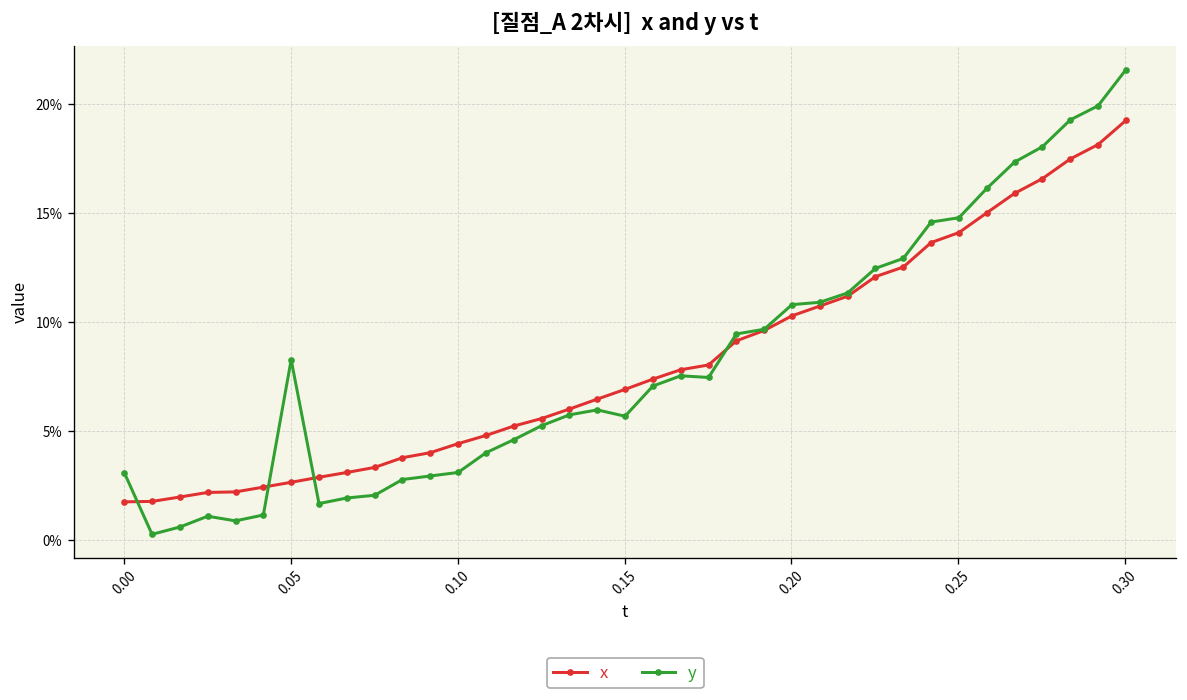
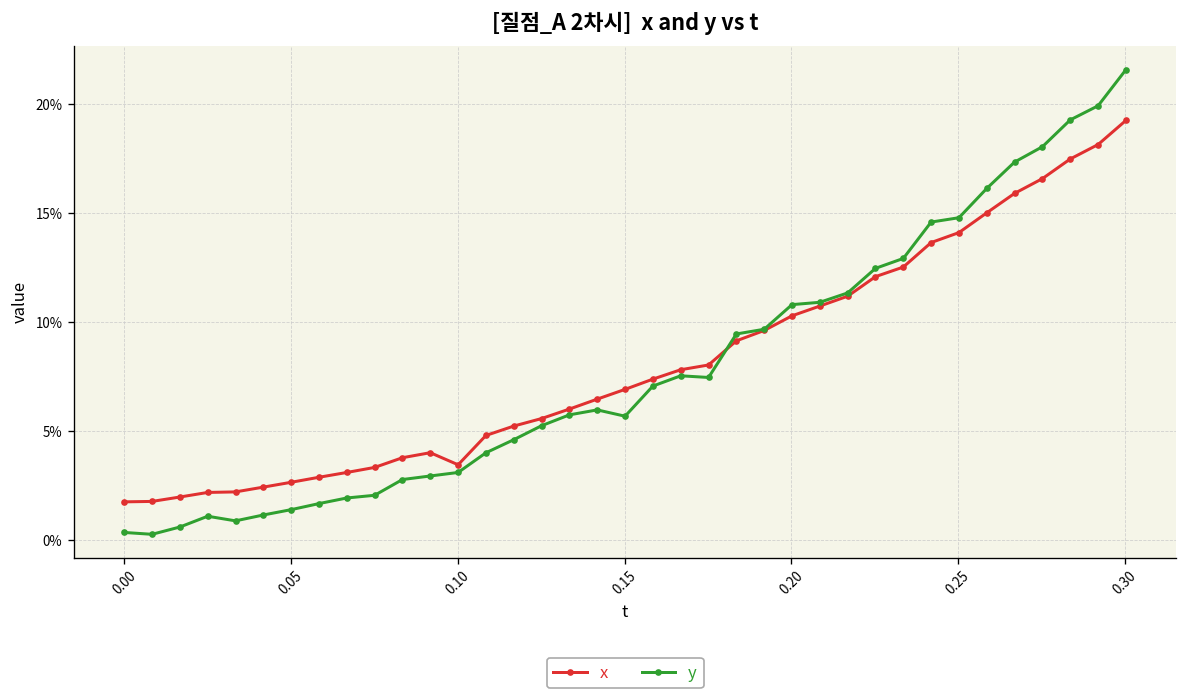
y, 0.00: 3.1% -> 0.4%
y, 0.05: 8.3% -> 1.4%
x, 0.10: 4.4% -> 3.5%
